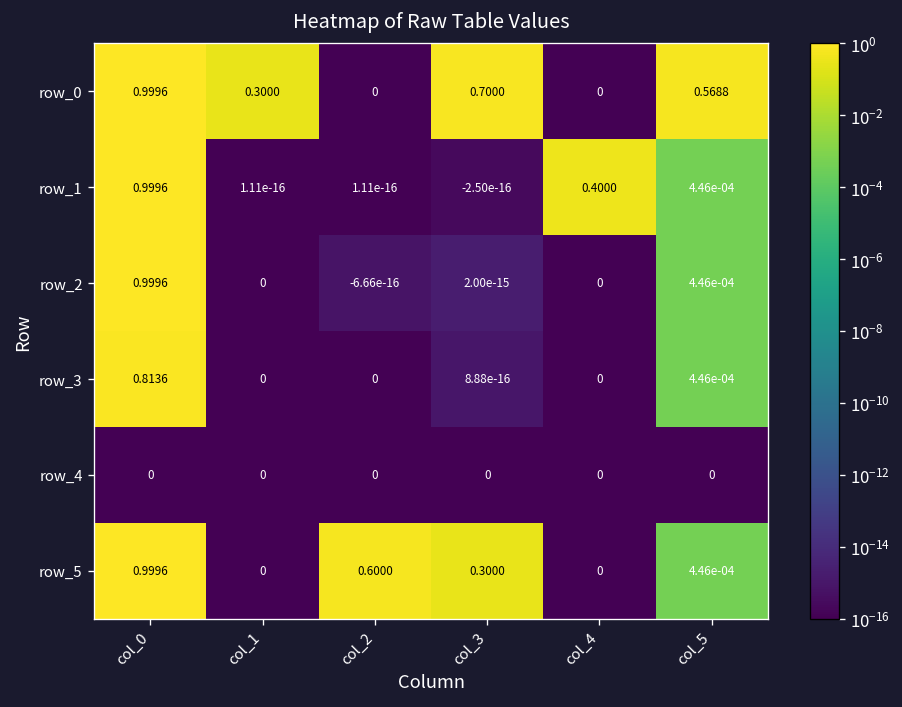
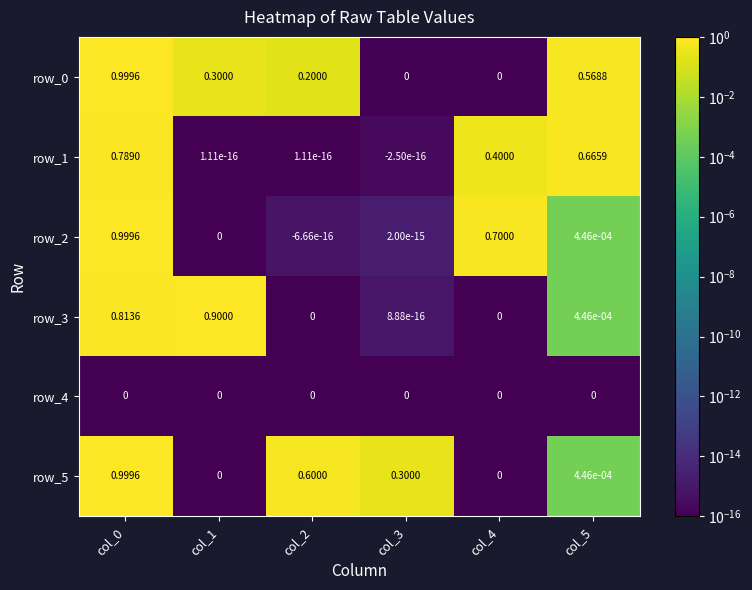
row_0, col_2: 0 -> 0.2000
row_0, col_3: 0.7000 -> 0
row_1, col_0: 0.9996 -> 0.7890
row_1, col_5: 4.46e-04 -> 0.6659
row_2, col_4: 0 -> 0.7000
row_3, col_1: 0 -> 0.9000
